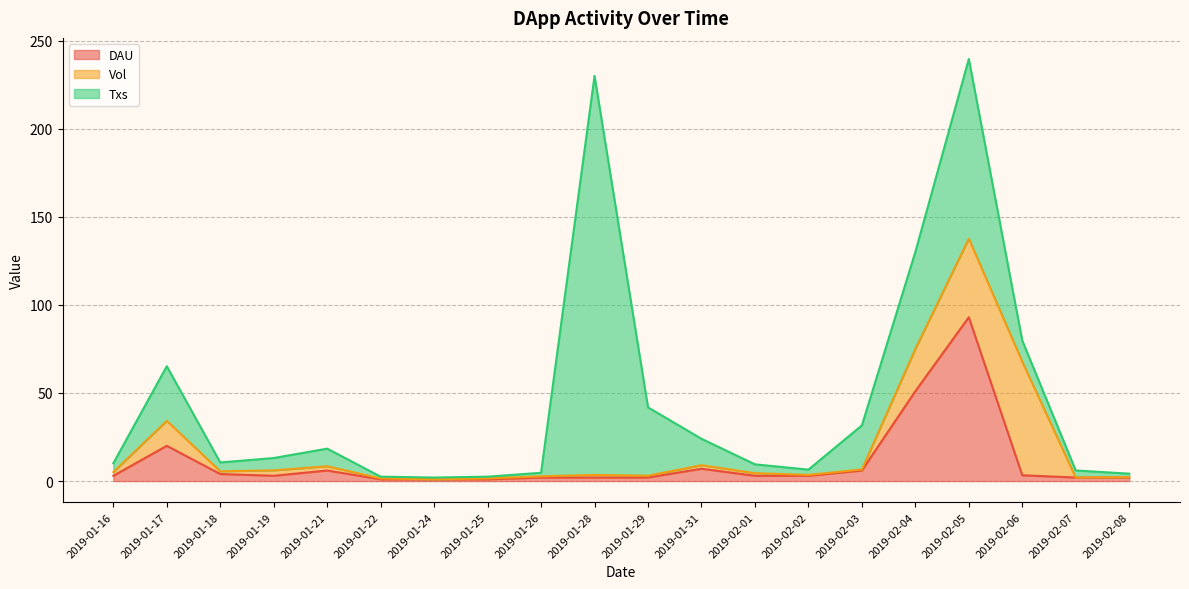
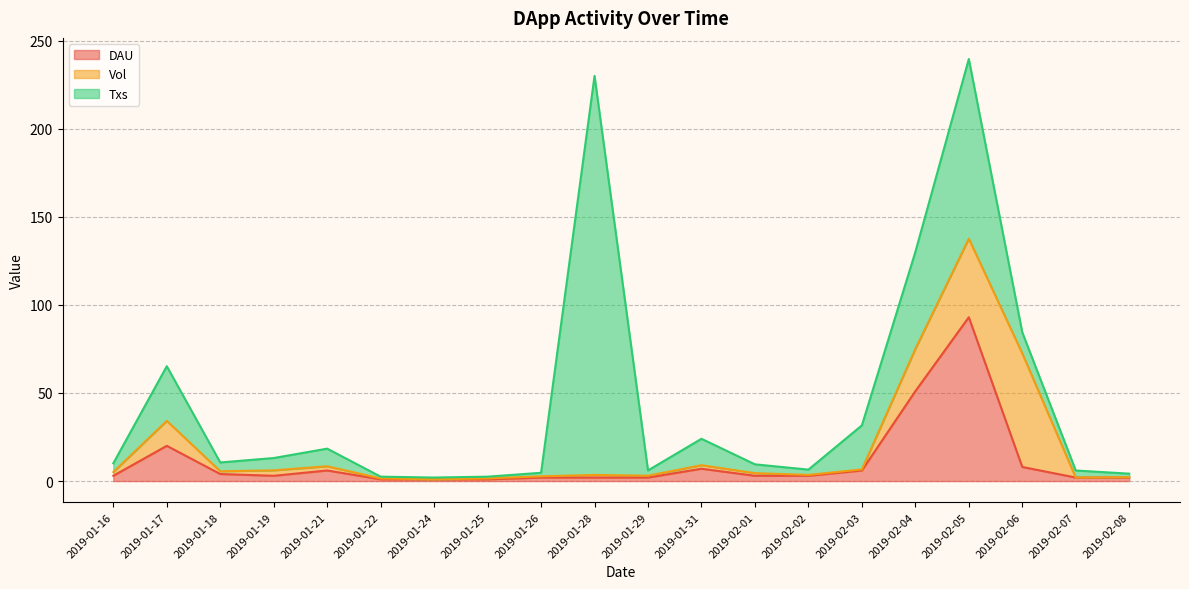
Txs, 2019-01-29: 39 -> 3
DAU, 2019-02-06: 3 -> 8
